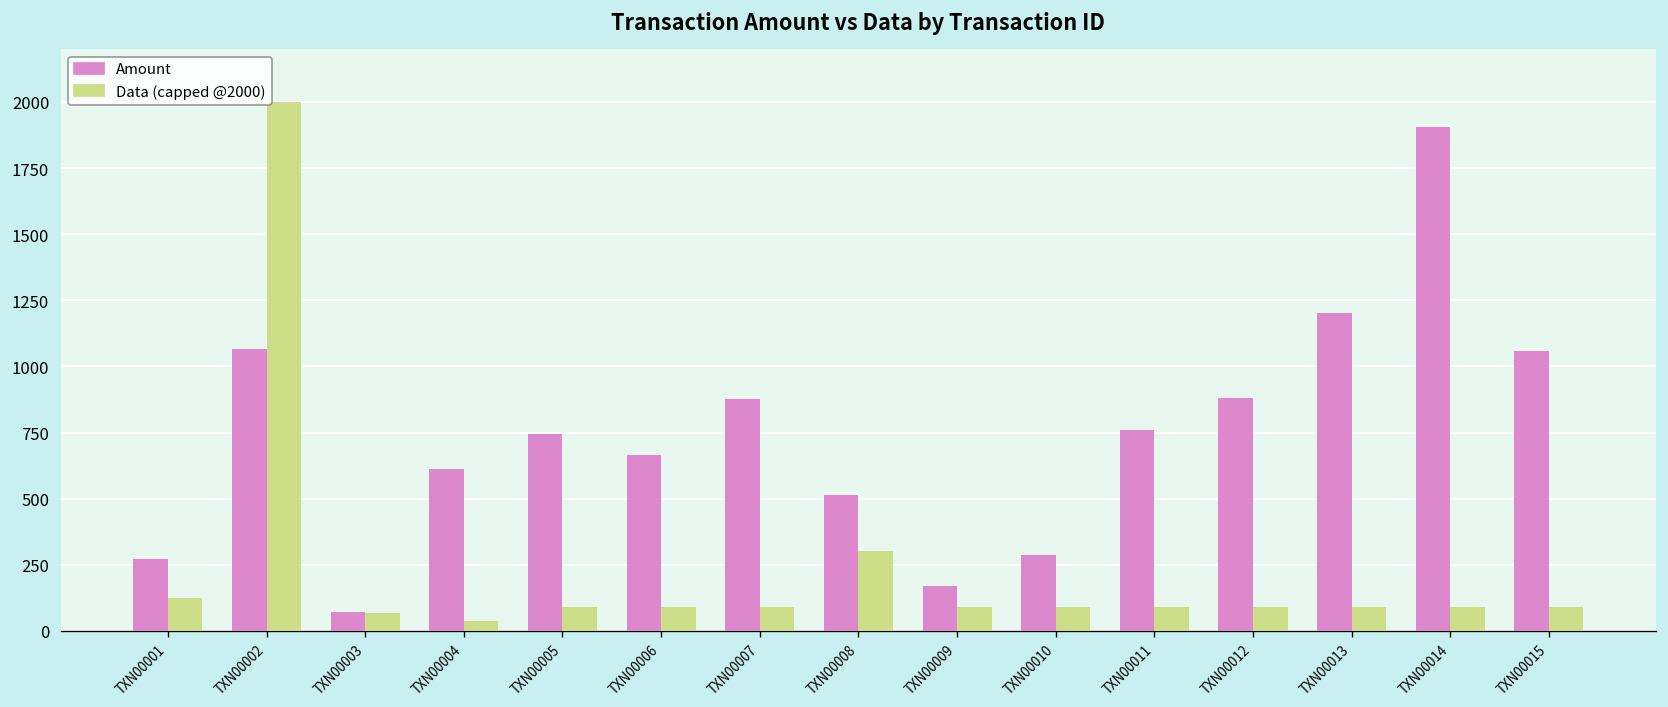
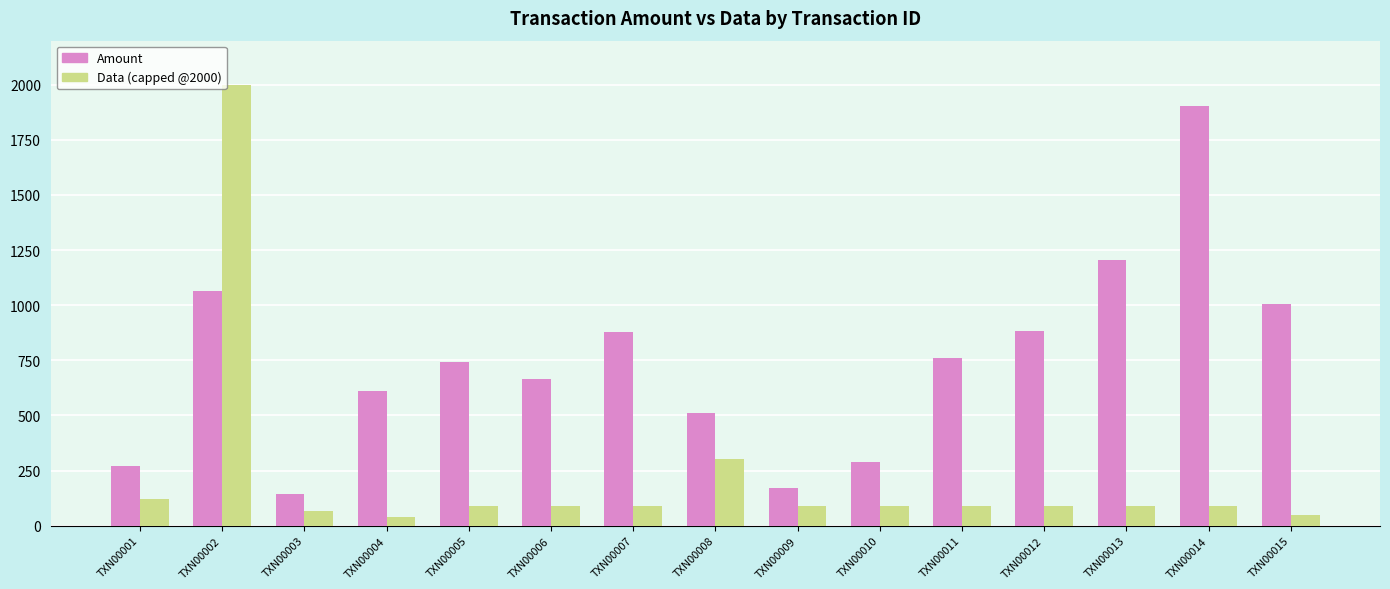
Amount, TXN00003: 70 -> 140
Amount, TXN00015: 1060 -> 1010
Data (capped @2000), TXN00015: 90 -> 50
